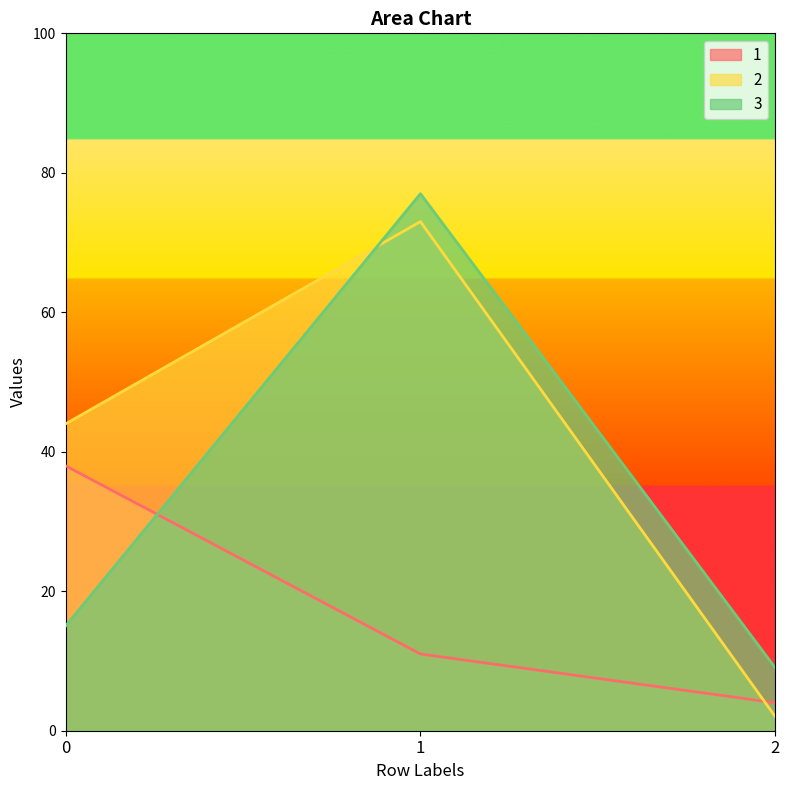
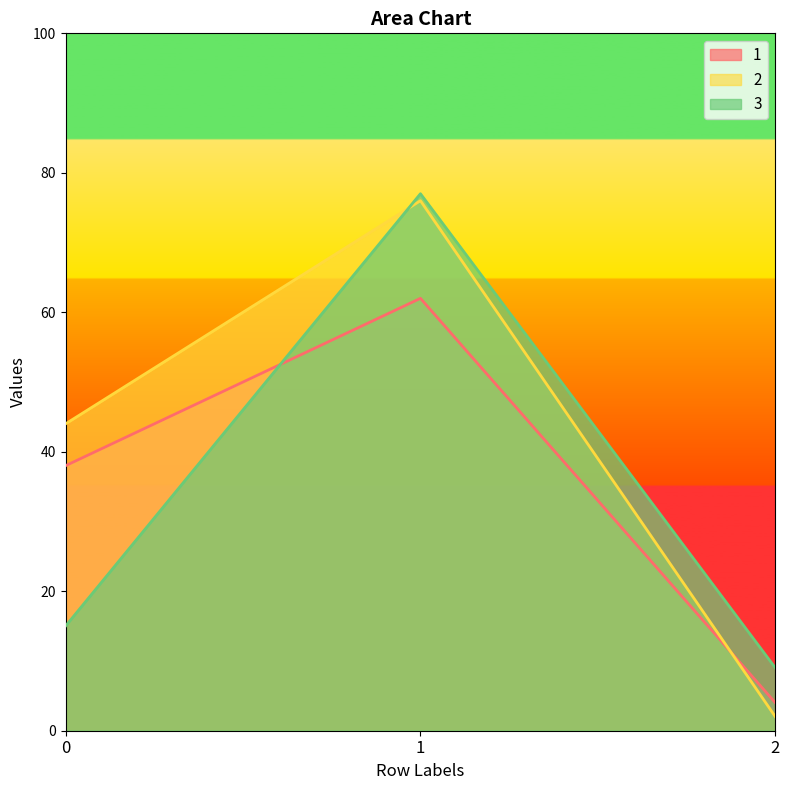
1, 1: 11 -> 62
2, 1: 73 -> 76
